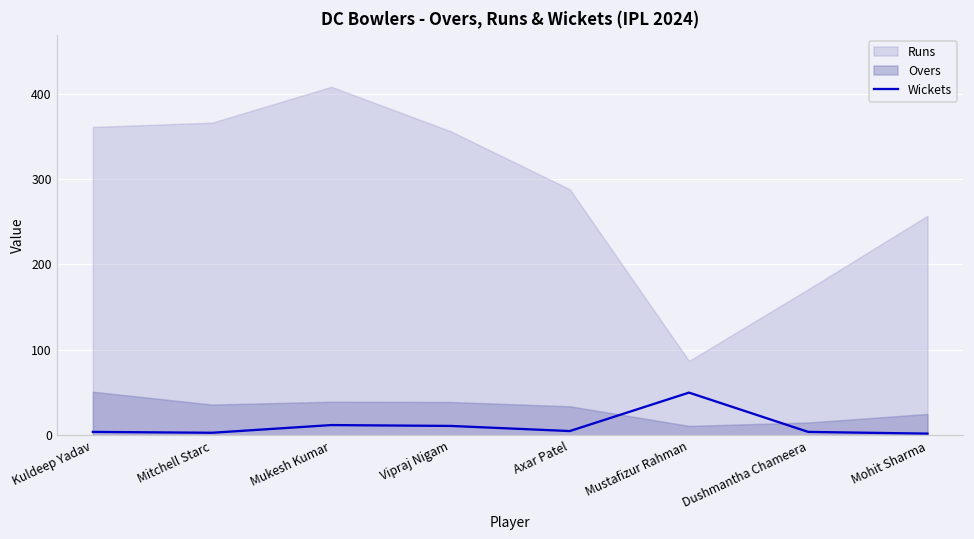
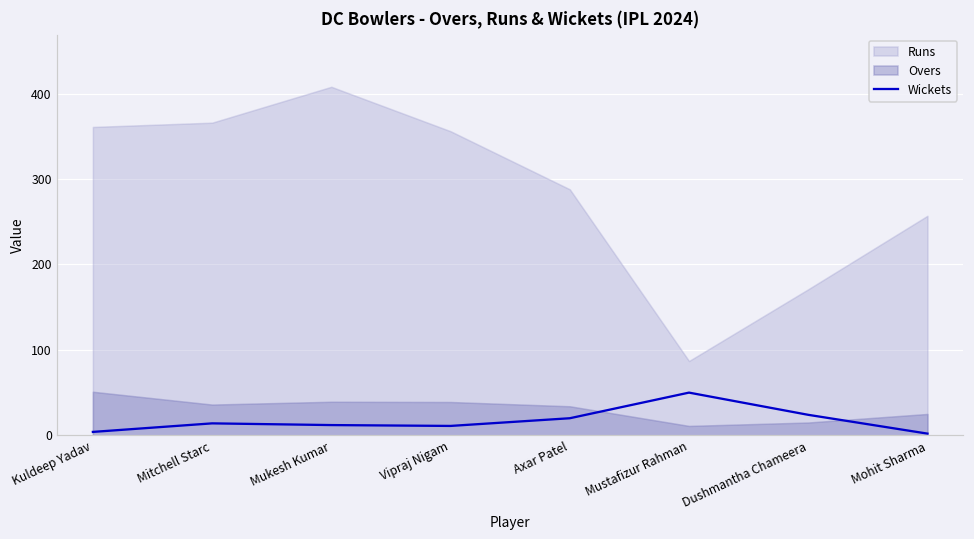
Wickets, Mitchell Starc: 0 -> 10
Wickets, Axar Patel: 10 -> 20
Wickets, Dushmantha Chameera: 0 -> 20
